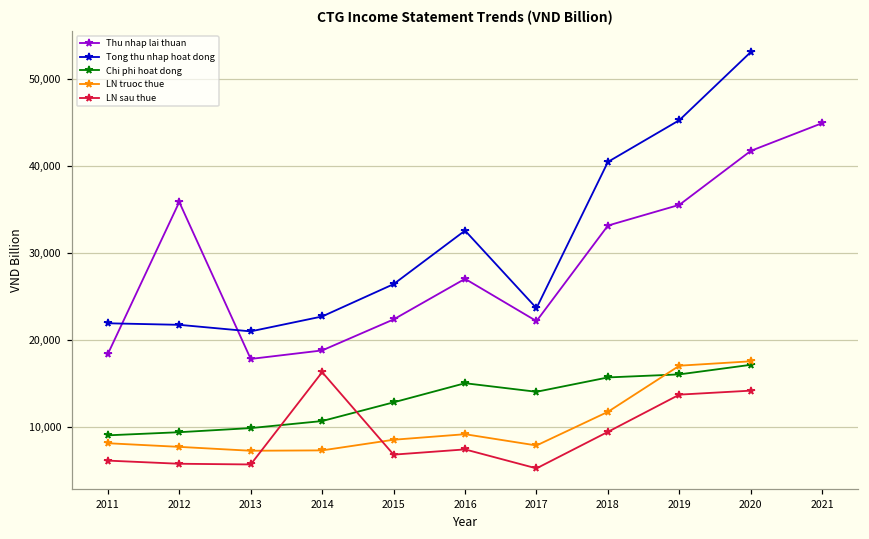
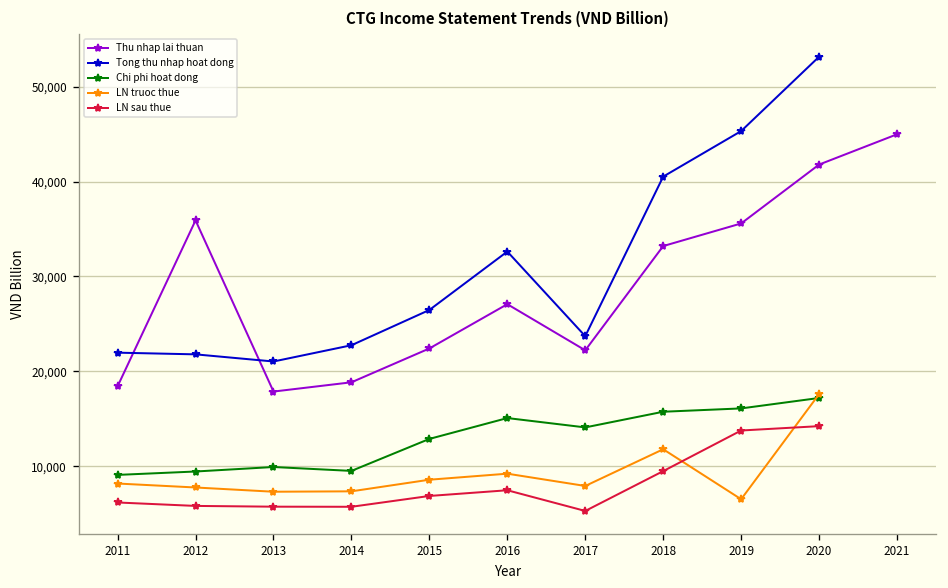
Chi phi hoat dong, 2014: 11,000 -> 9,000
LN sau thue, 2014: 16,000 -> 6,000
LN truoc thue, 2019: 17,000 -> 7,000
